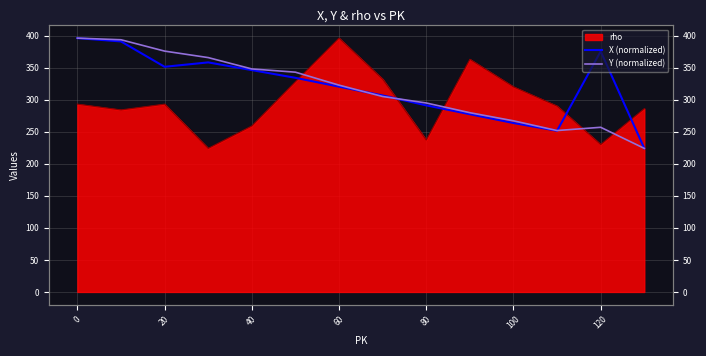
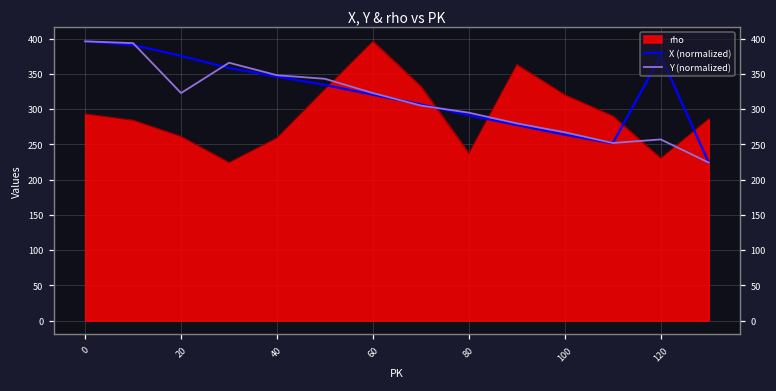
rho, 20: 290 -> 260
X (normalized), 20: 350 -> 380
Y (normalized), 20: 380 -> 320
